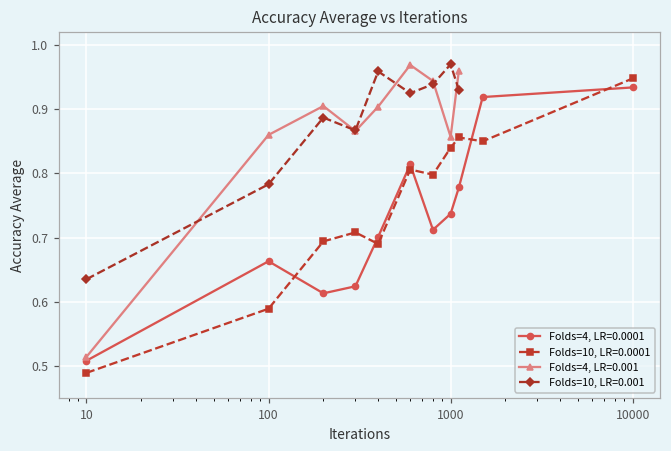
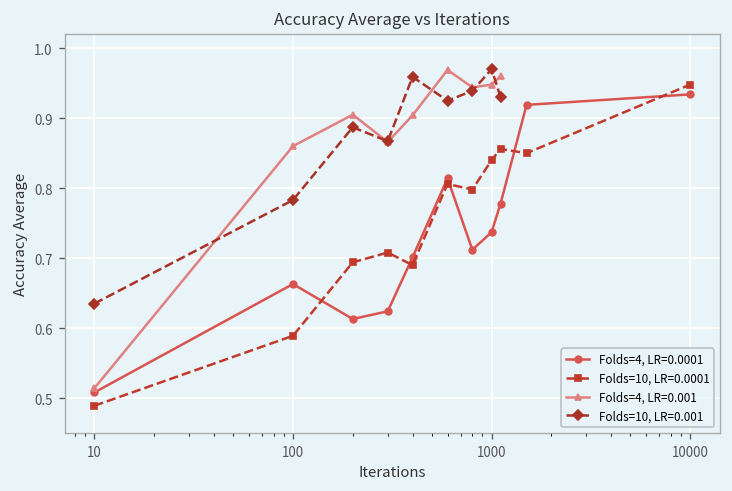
Folds=4, LR=0.001, 1000: 0.86 -> 0.95
